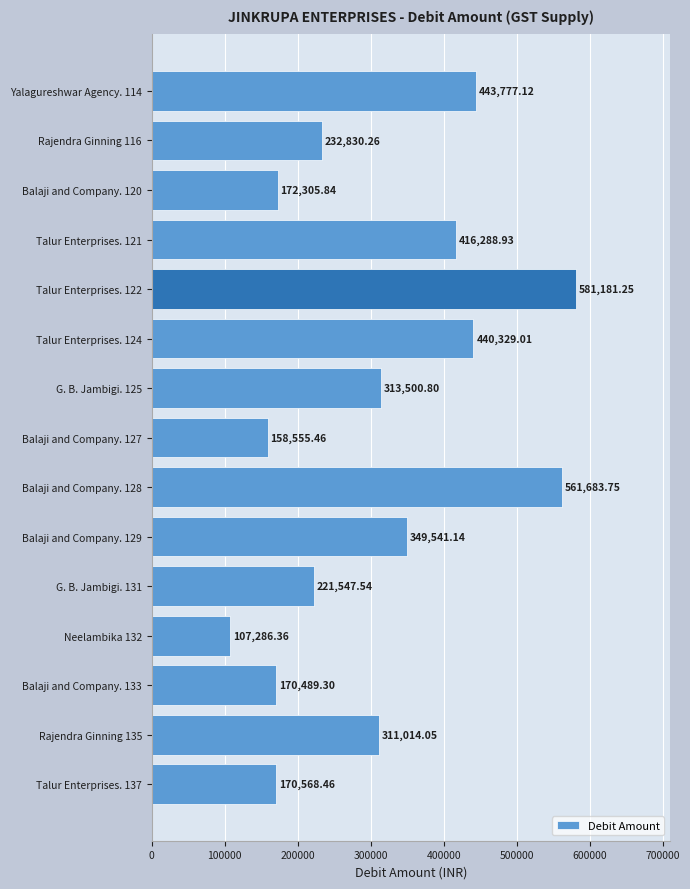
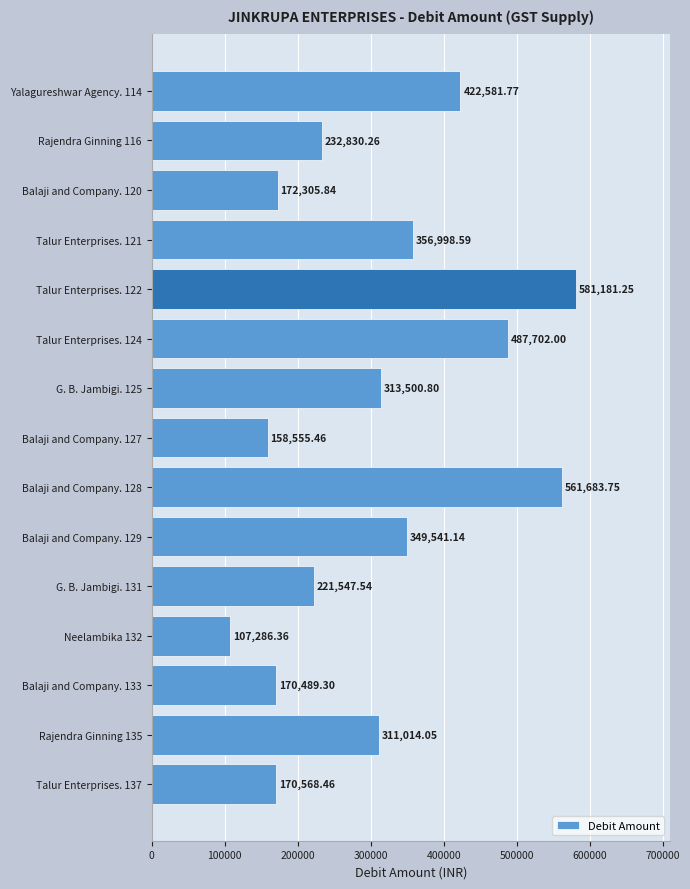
Yalagureshwar Agency. 114: 443,777.12 -> 422,581.77
Talur Enterprises. 121: 416,288.93 -> 356,998.59
Talur Enterprises. 124: 440,329.01 -> 487,702.00
